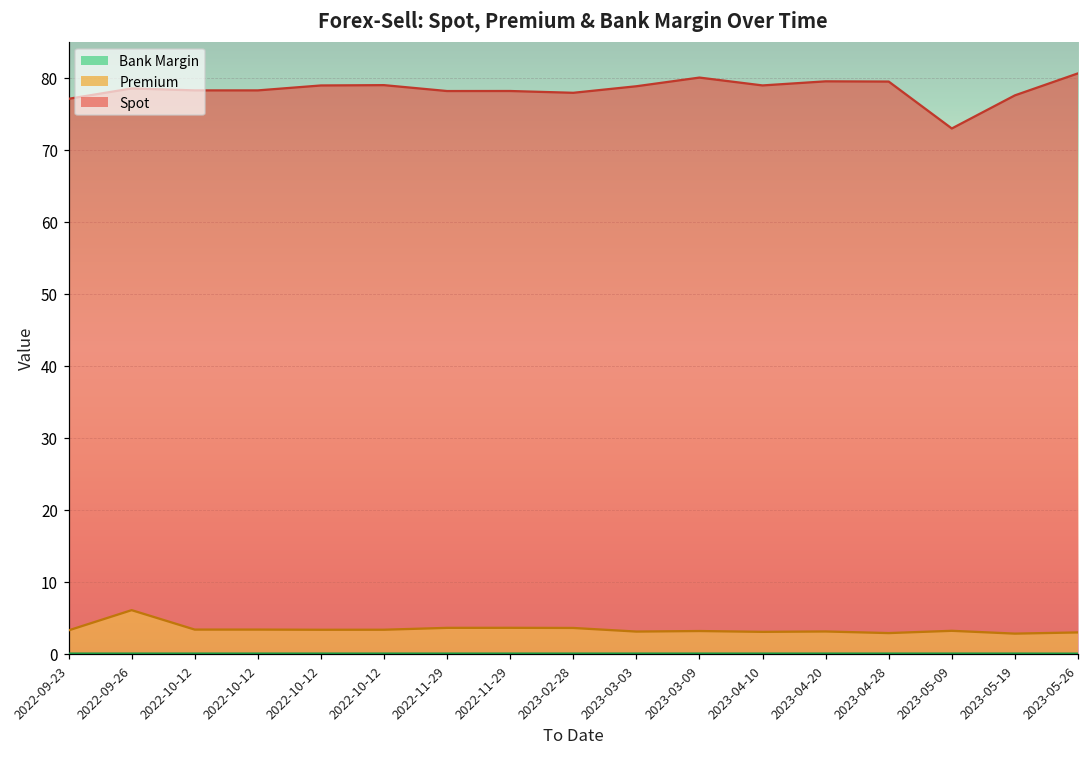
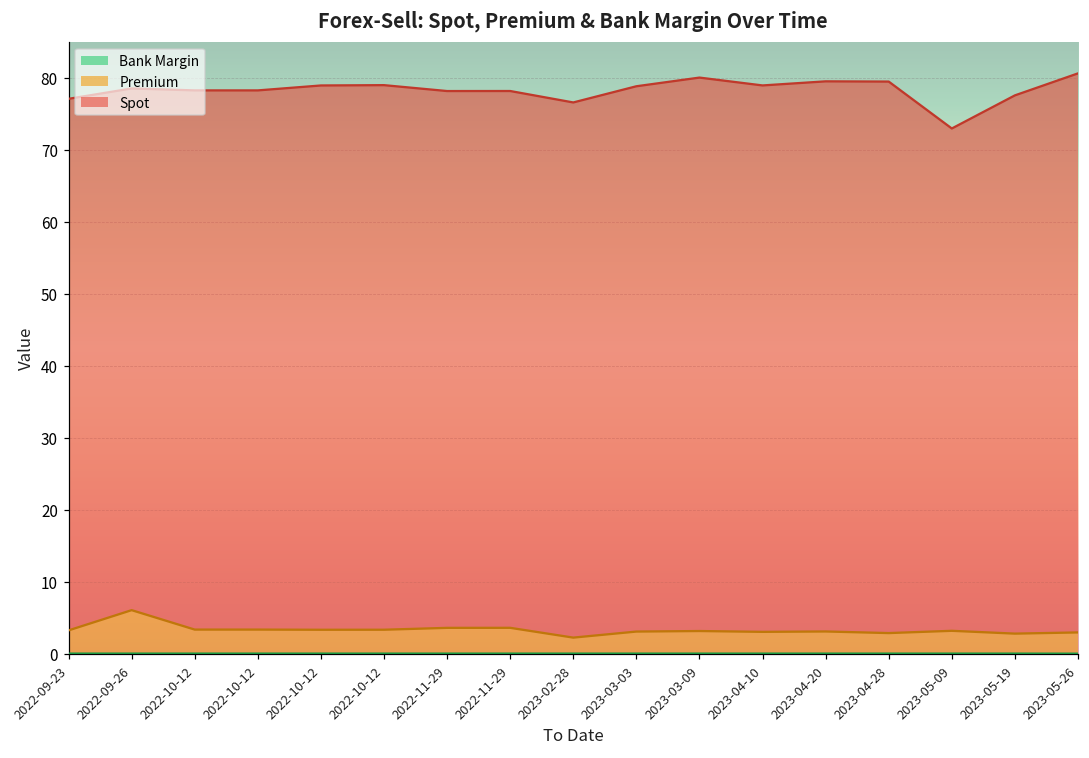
Premium, 2023-02-28: 4 -> 2
